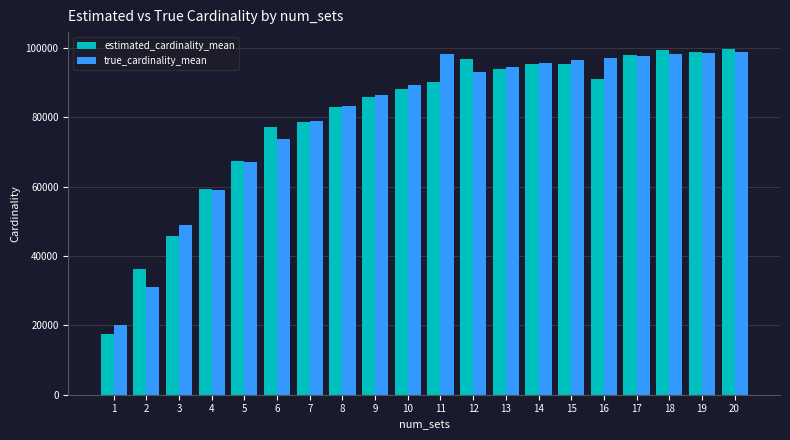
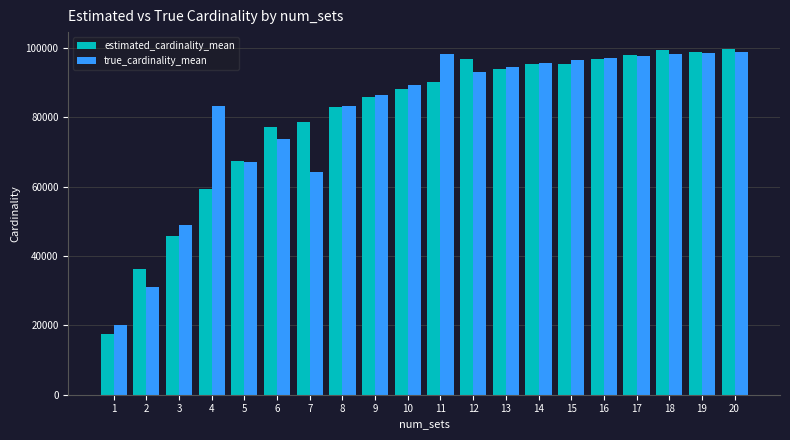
true_cardinality_mean, 4: 59000 -> 83000
true_cardinality_mean, 7: 79000 -> 64000
estimated_cardinality_mean, 16: 91000 -> 97000
